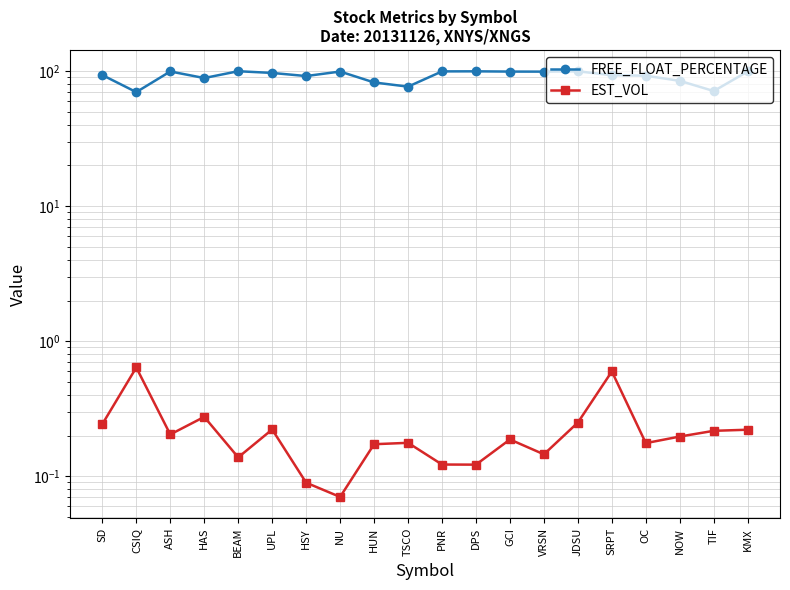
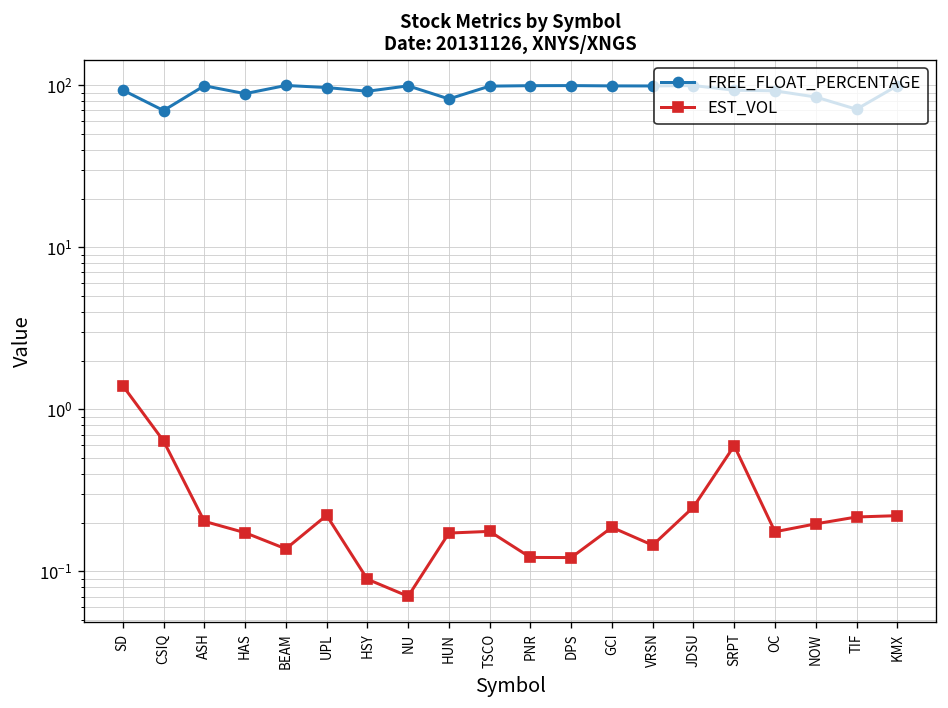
EST_VOL, SD: 0.24 -> 1.4
EST_VOL, HAS: 0.27 -> 0.17
FREE_FLOAT_PERCENTAGE, TSCO: 80 -> 100
